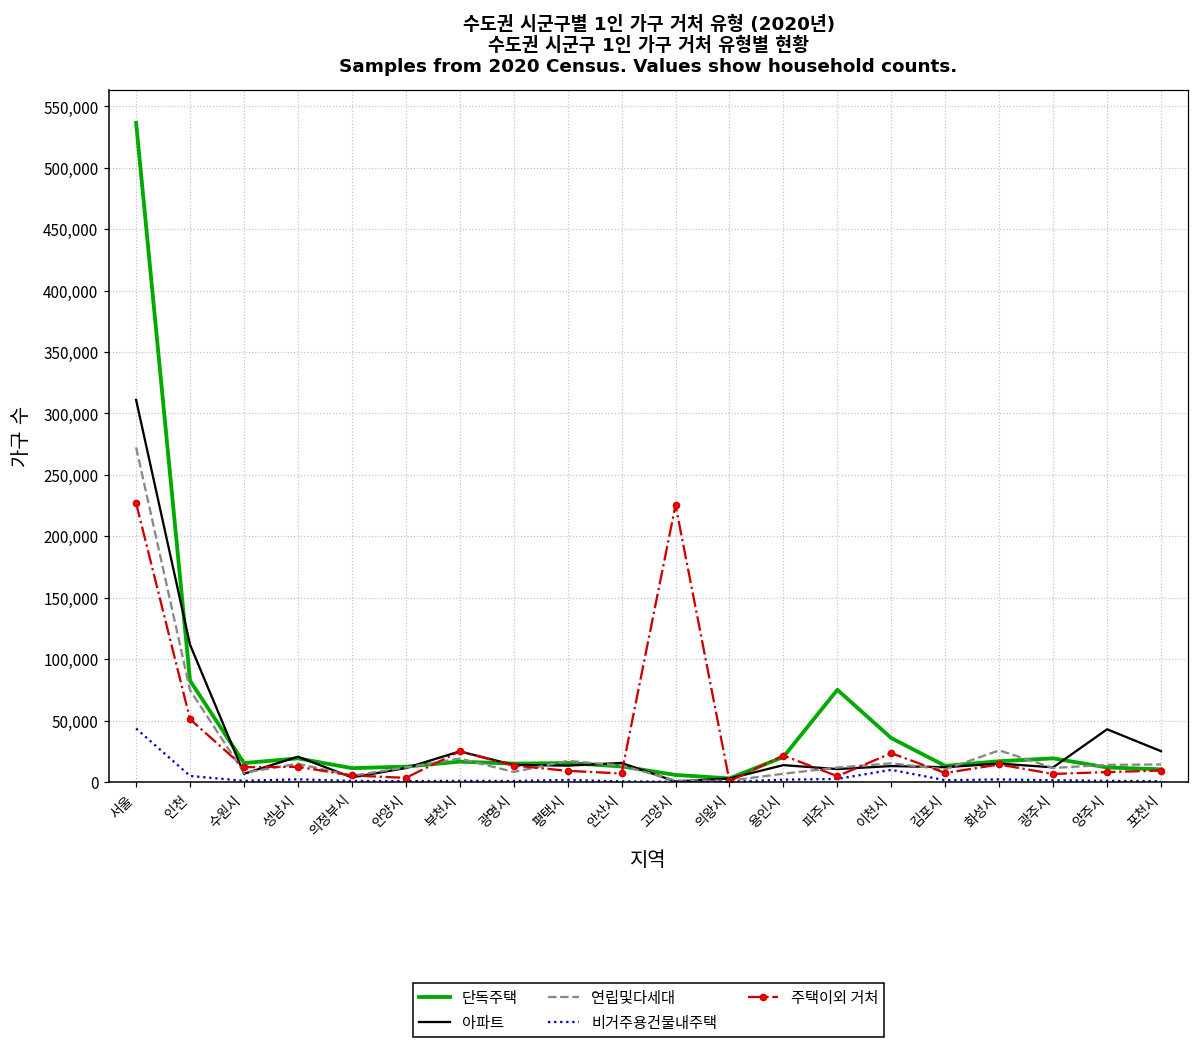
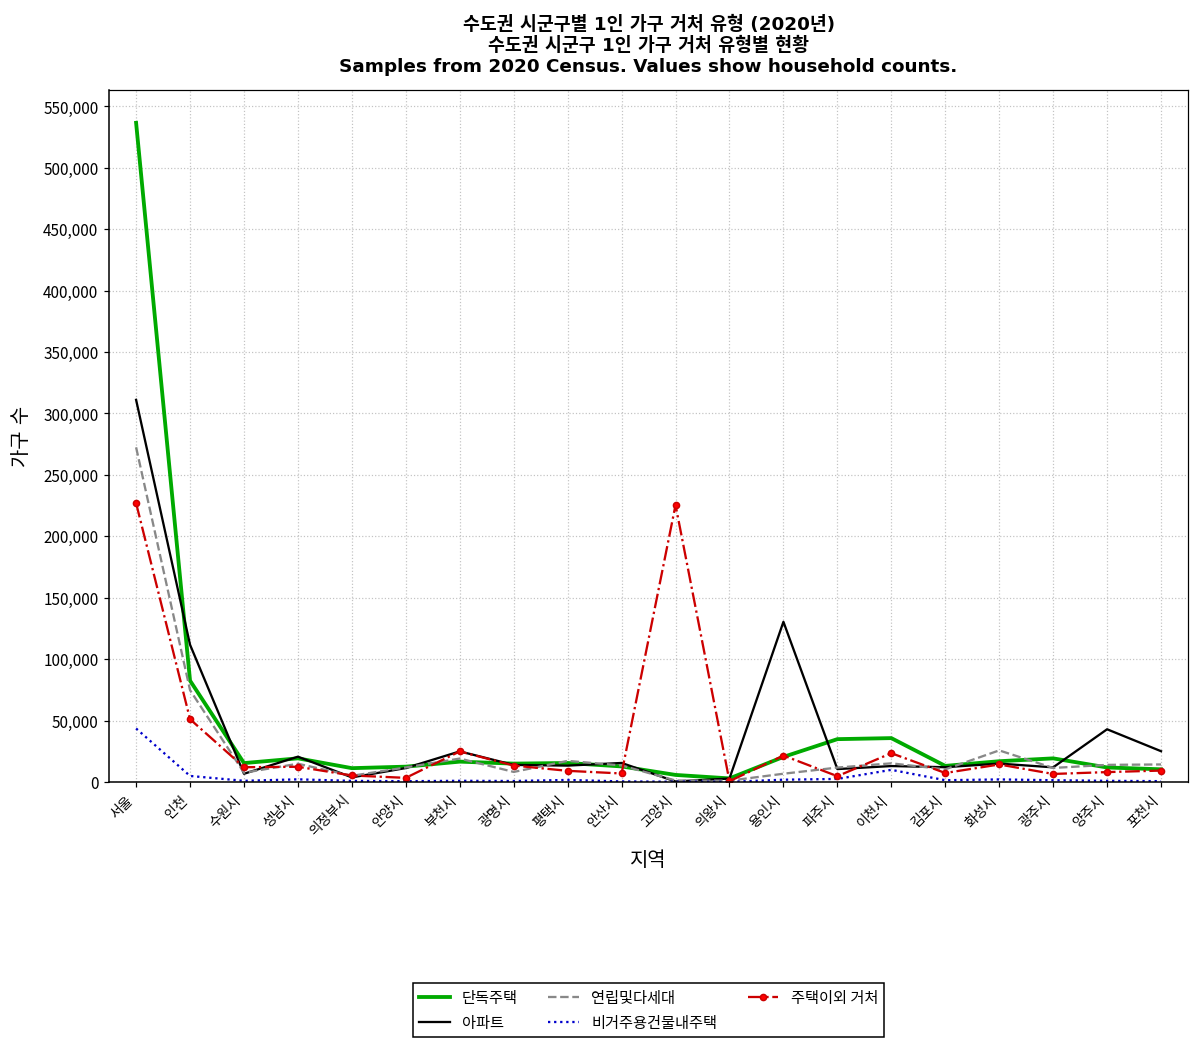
아파트, 용인시: 14,000 -> 130,000
단독주택, 파주시: 75,000 -> 35,000
